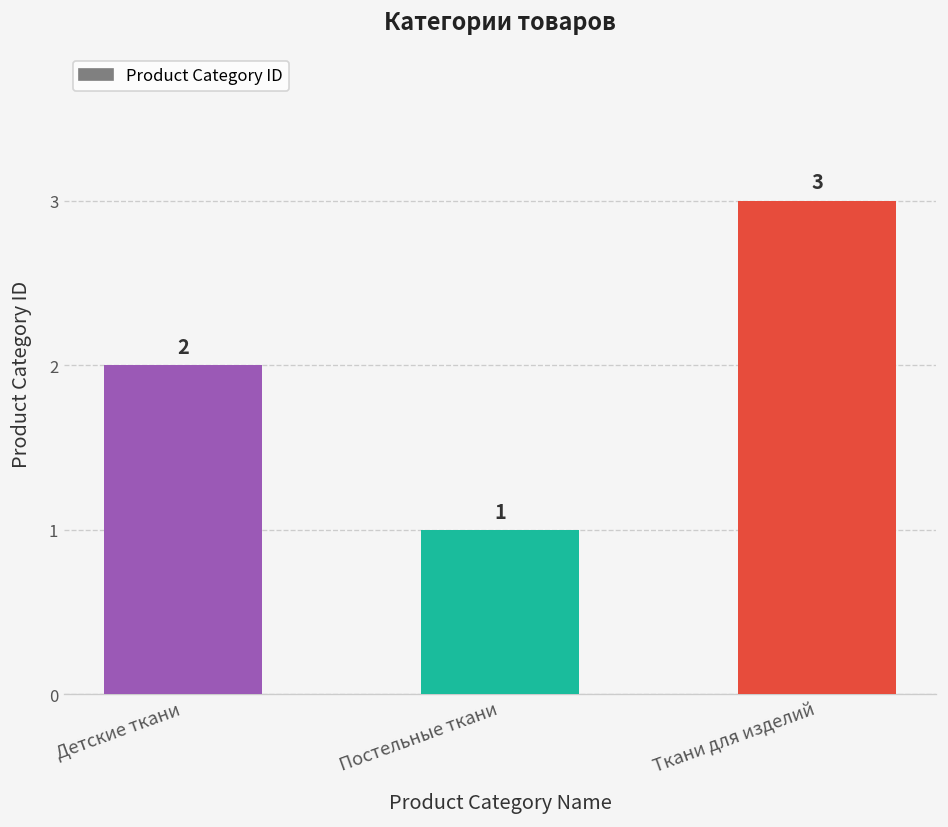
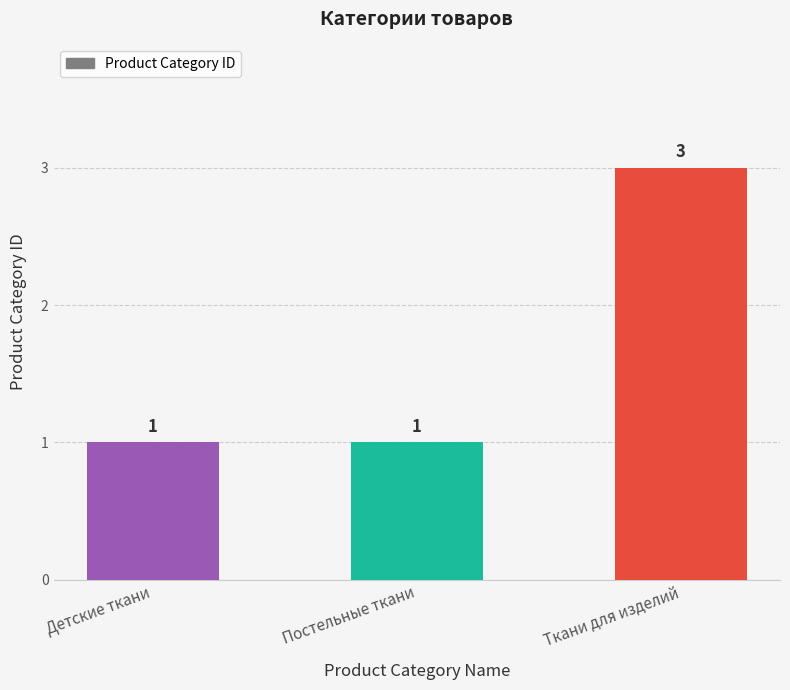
Детские ткани: 2 -> 1
